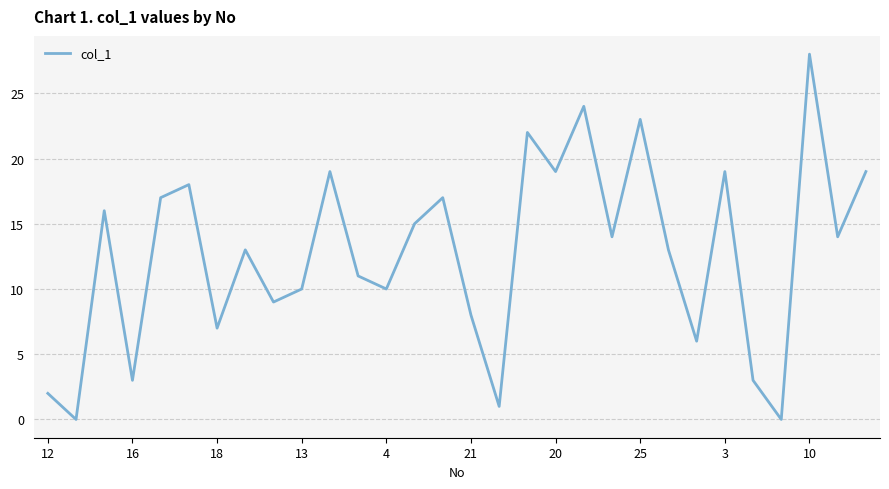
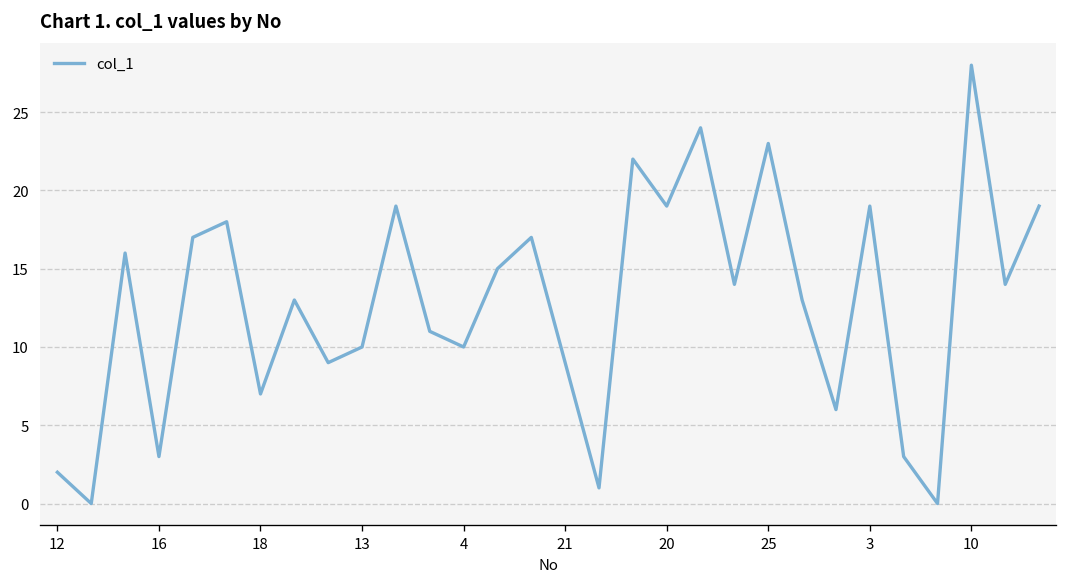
21: 8 -> 9
